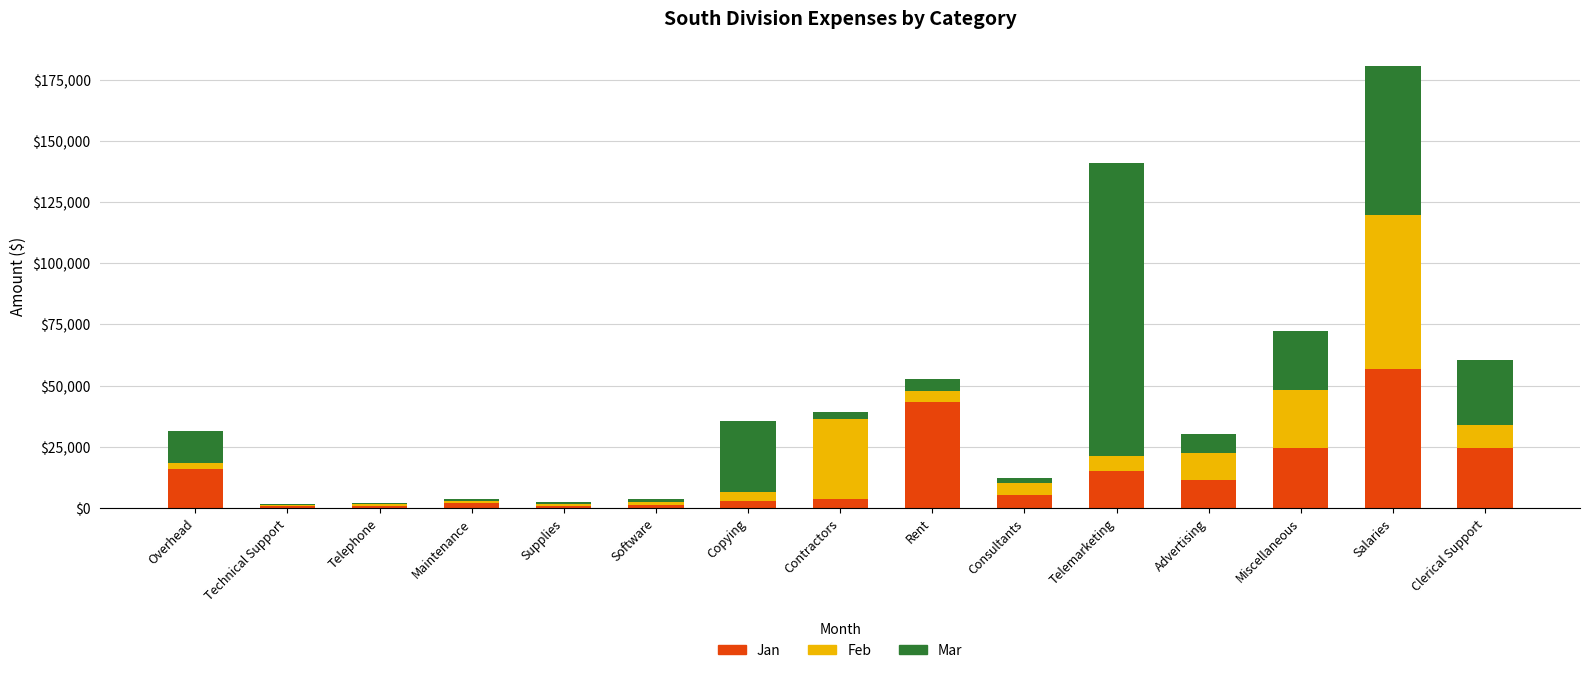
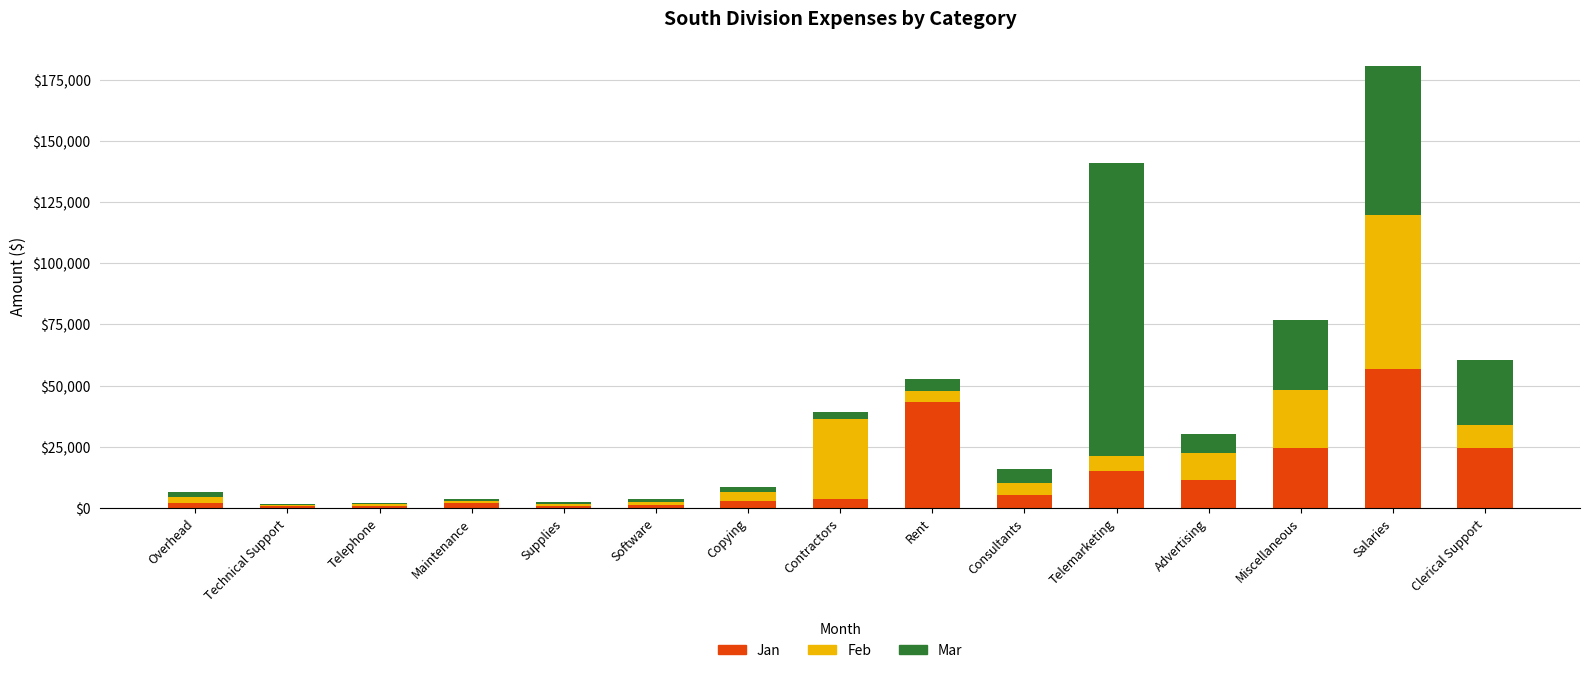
Jan, Overhead: $16,000 -> $2,000
Mar, Overhead: $13,000 -> $2,000
Mar, Copying: $29,000 -> $2,000
Mar, Consultants: $2,000 -> $6,000
Mar, Miscellaneous: $25,000 -> $29,000
